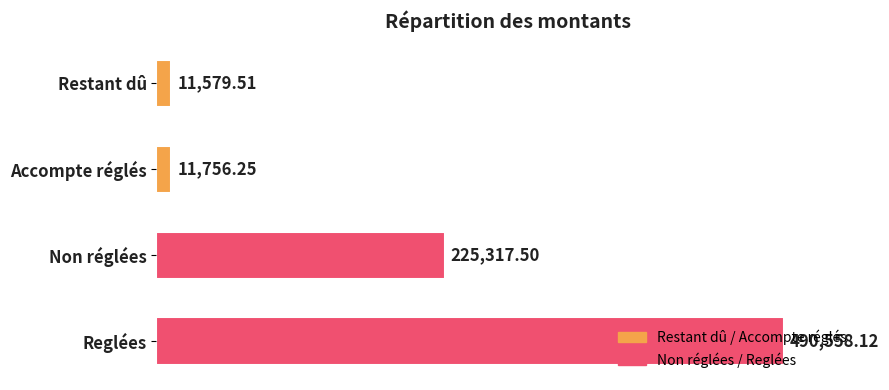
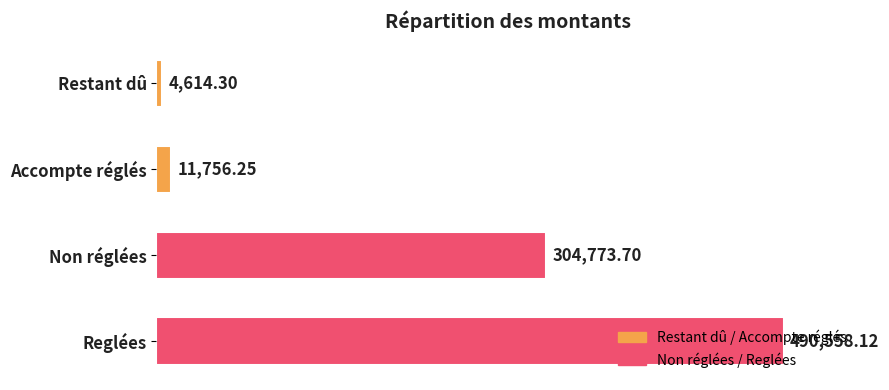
Restant dû: 11,579.51 -> 4,614.30
Non réglées: 225,317.50 -> 304,773.70
